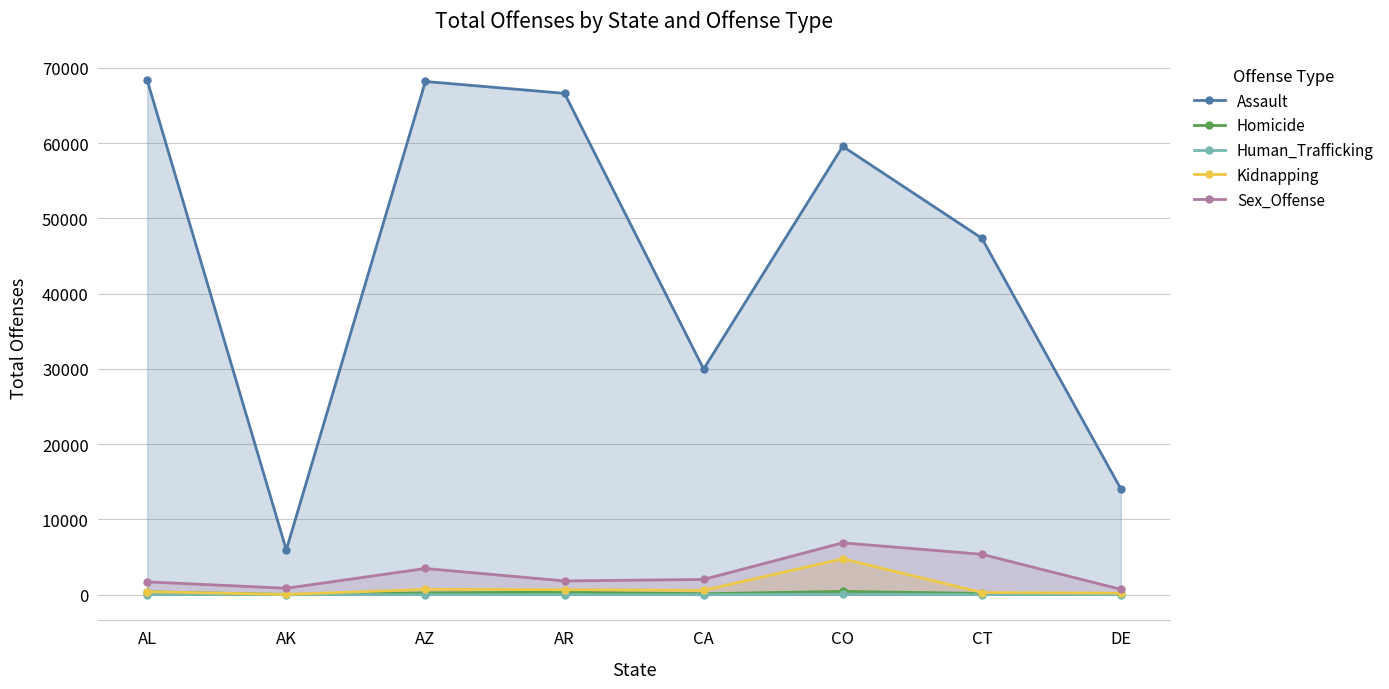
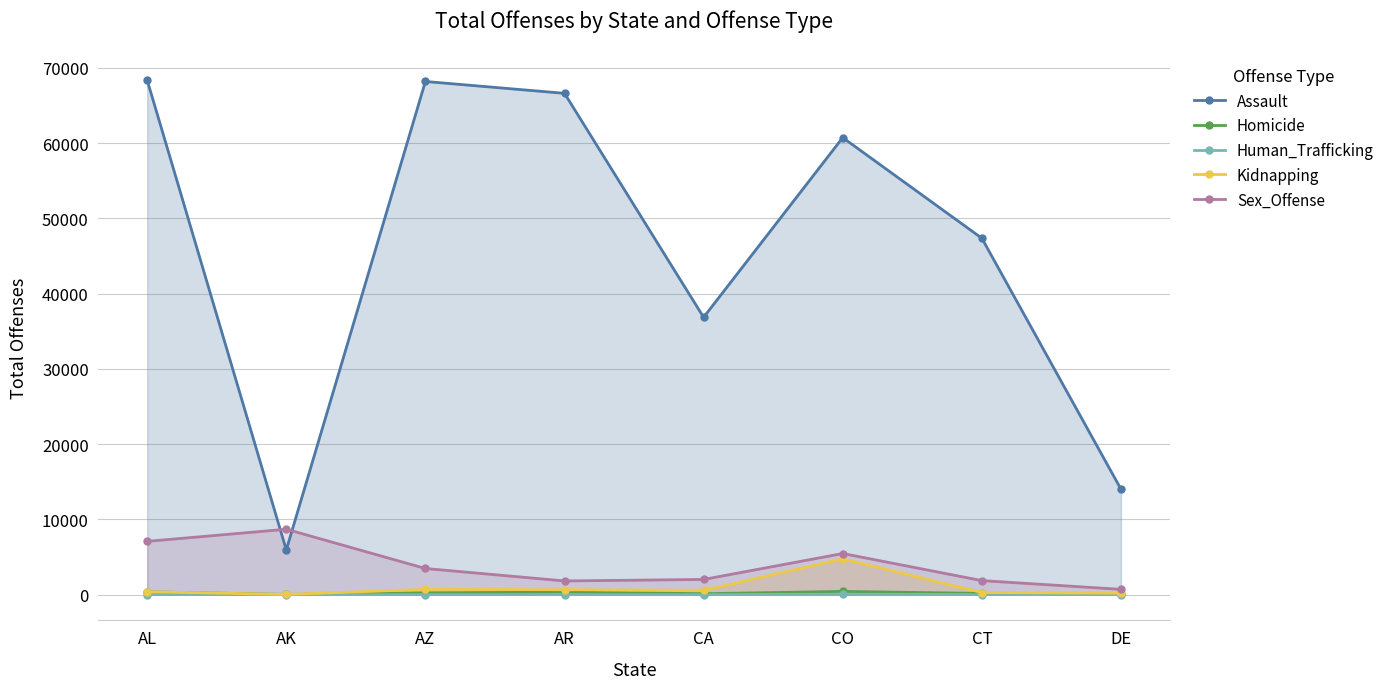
Sex_Offense, AL: 2000 -> 7000
Sex_Offense, AK: 1000 -> 9000
Assault, CA: 30000 -> 37000
Assault, CO: 60000 -> 61000
Sex_Offense, CO: 7000 -> 5000
Sex_Offense, CT: 5000 -> 2000
